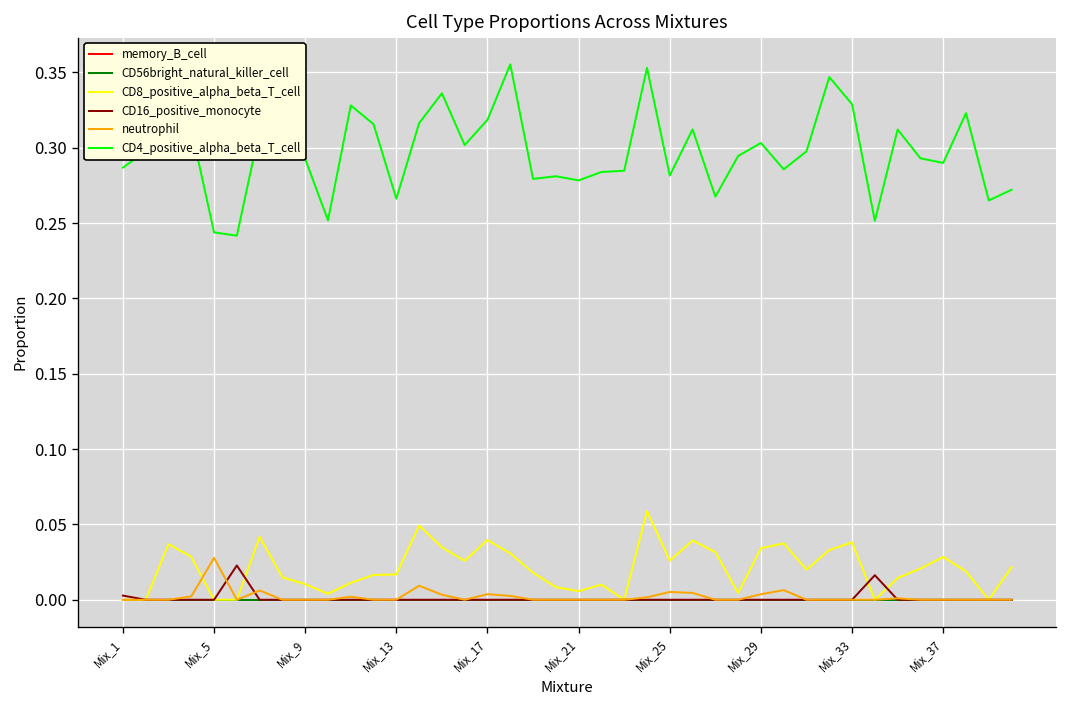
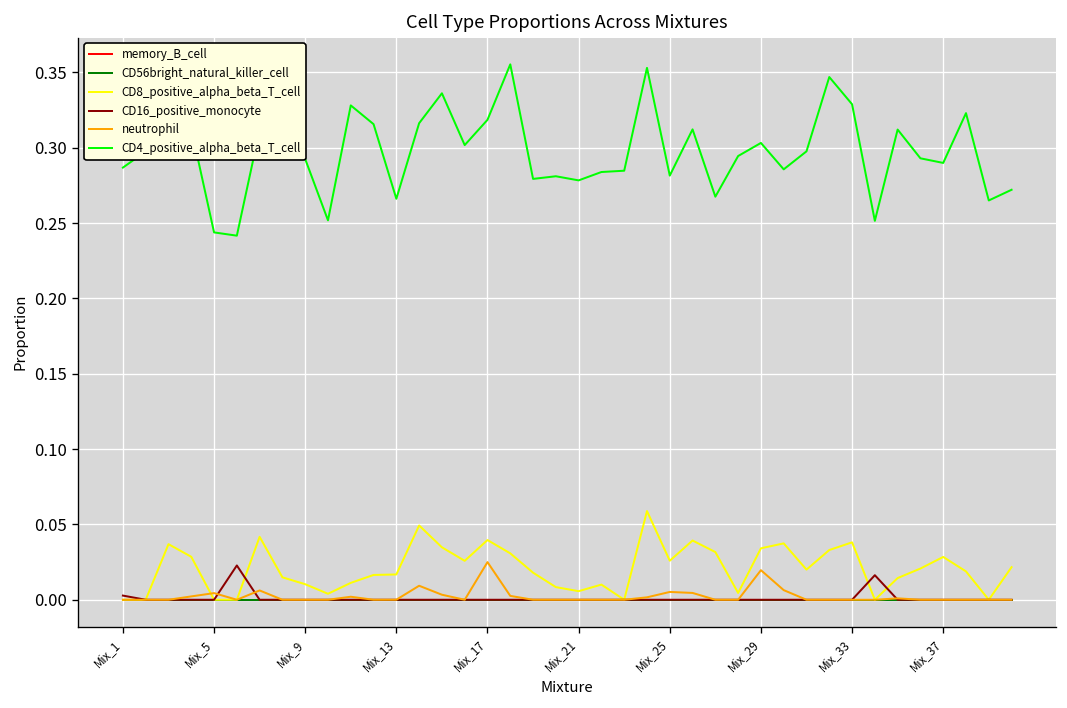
neutrophil, Mix_5: 0.028 -> 0.004
neutrophil, Mix_17: 0.004 -> 0.025
neutrophil, Mix_29: 0.004 -> 0.020
